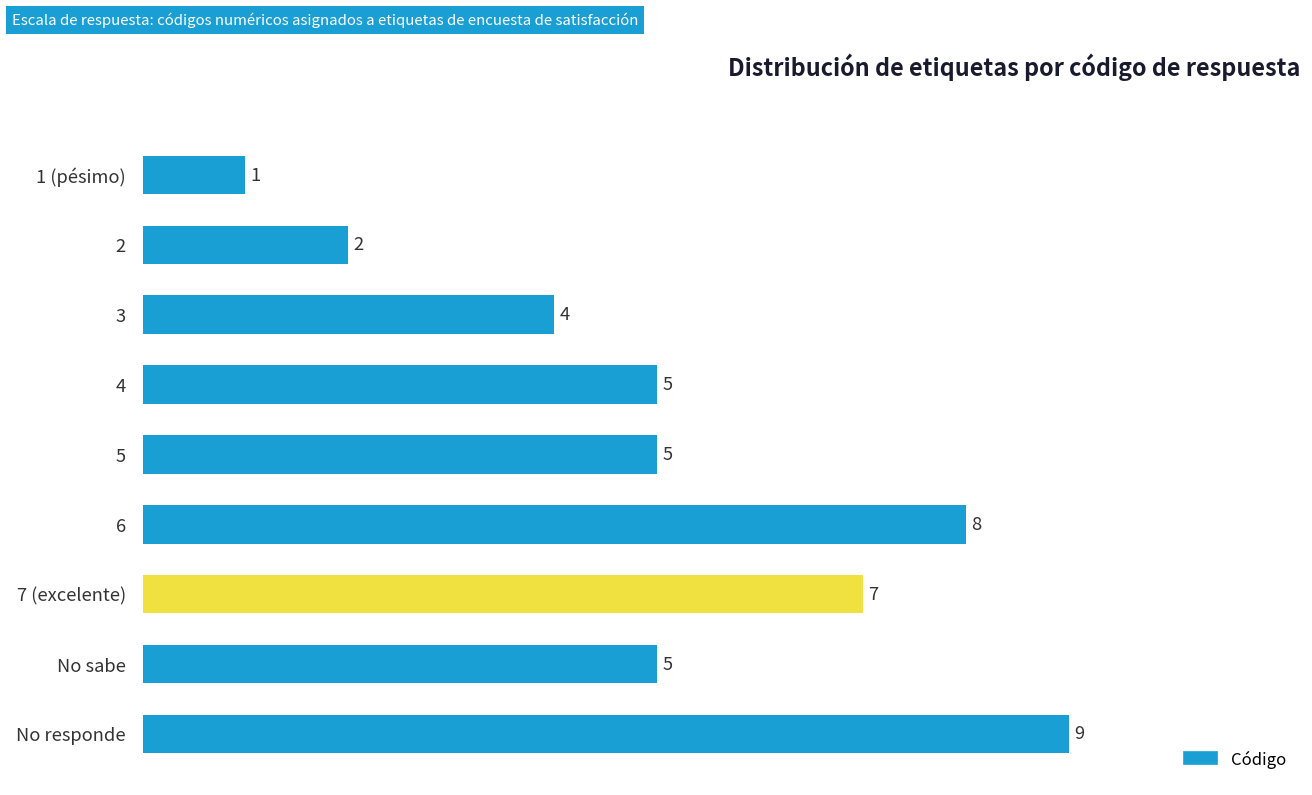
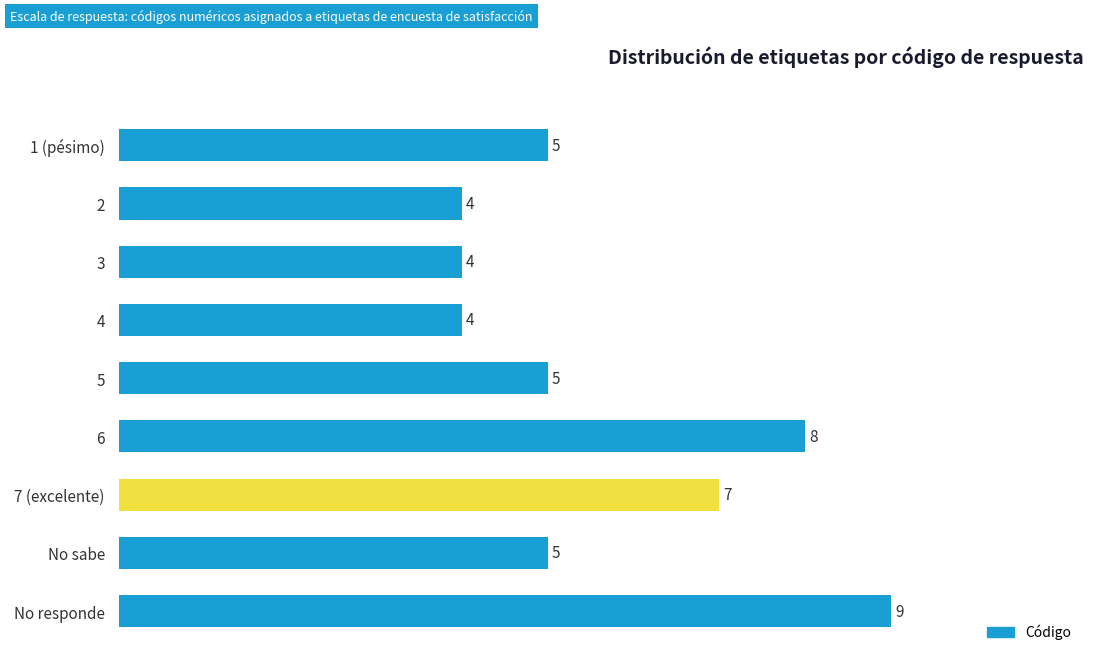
1 (pésimo): 1 -> 5
2: 2 -> 4
4: 5 -> 4
